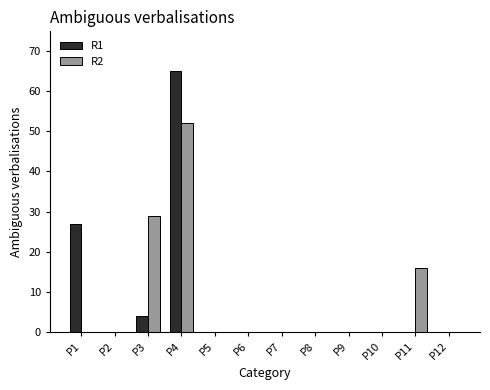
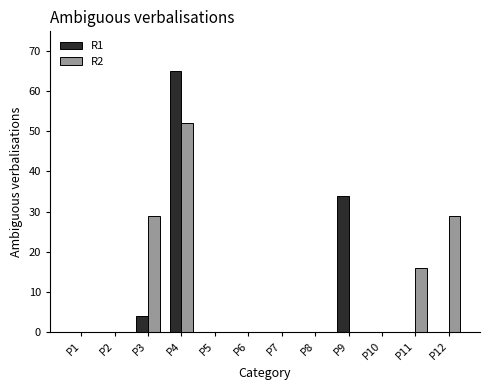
R1, P1: 27 -> 0
R1, P9: 0 -> 34
R2, P12: 0 -> 29
